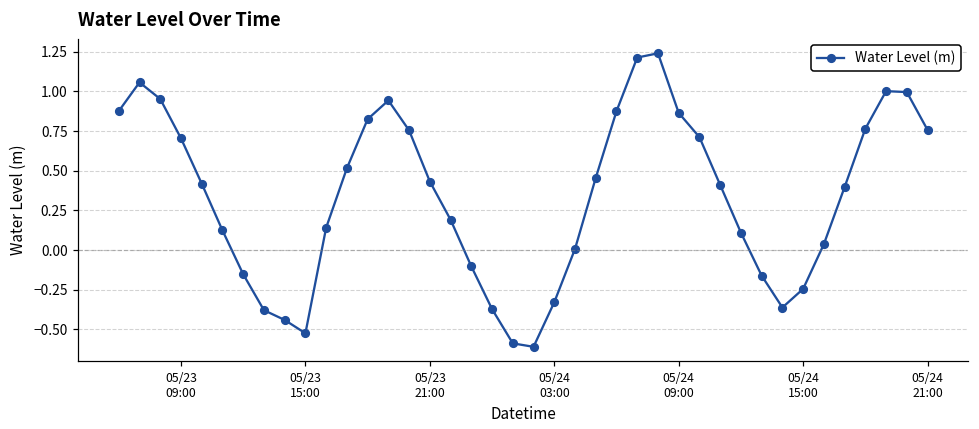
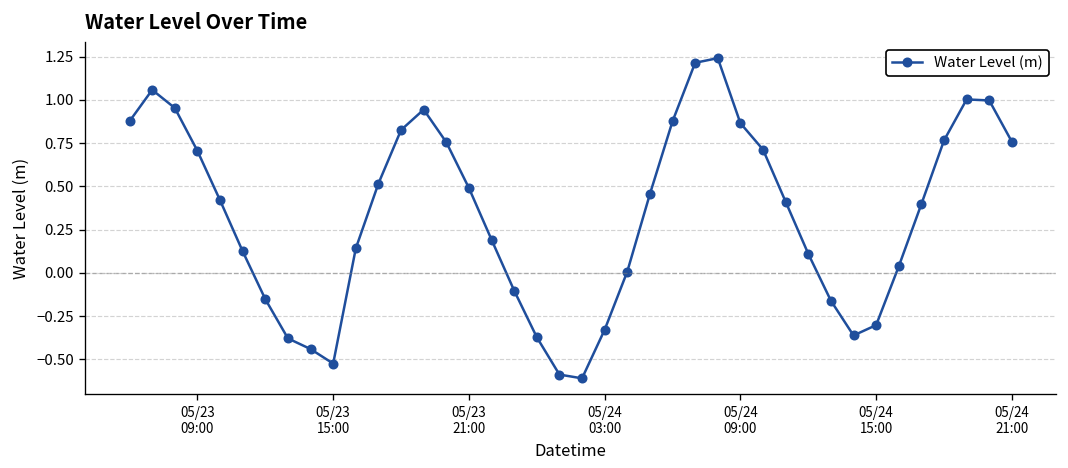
05/23 21:00: 0.43 -> 0.49
05/24 15:00: -0.24 -> -0.30
